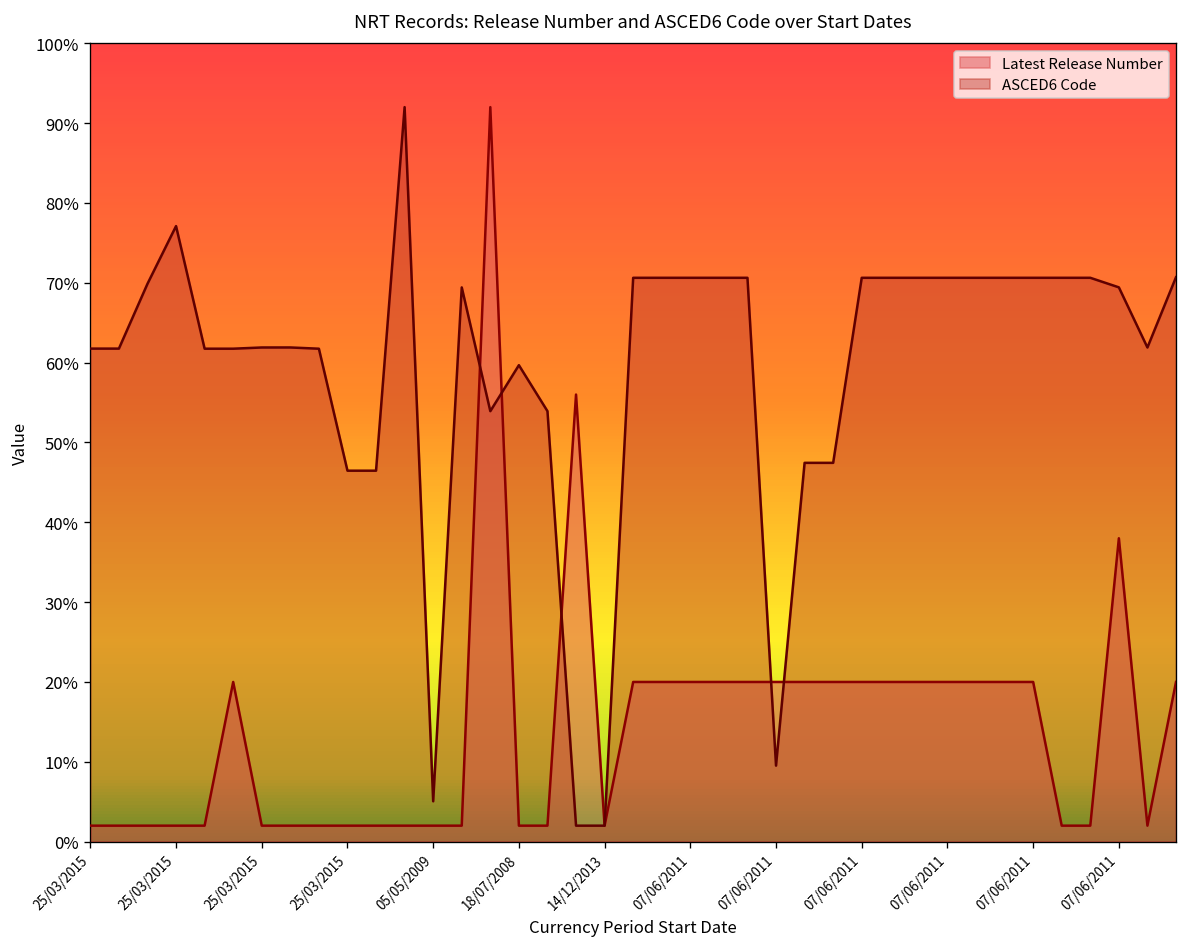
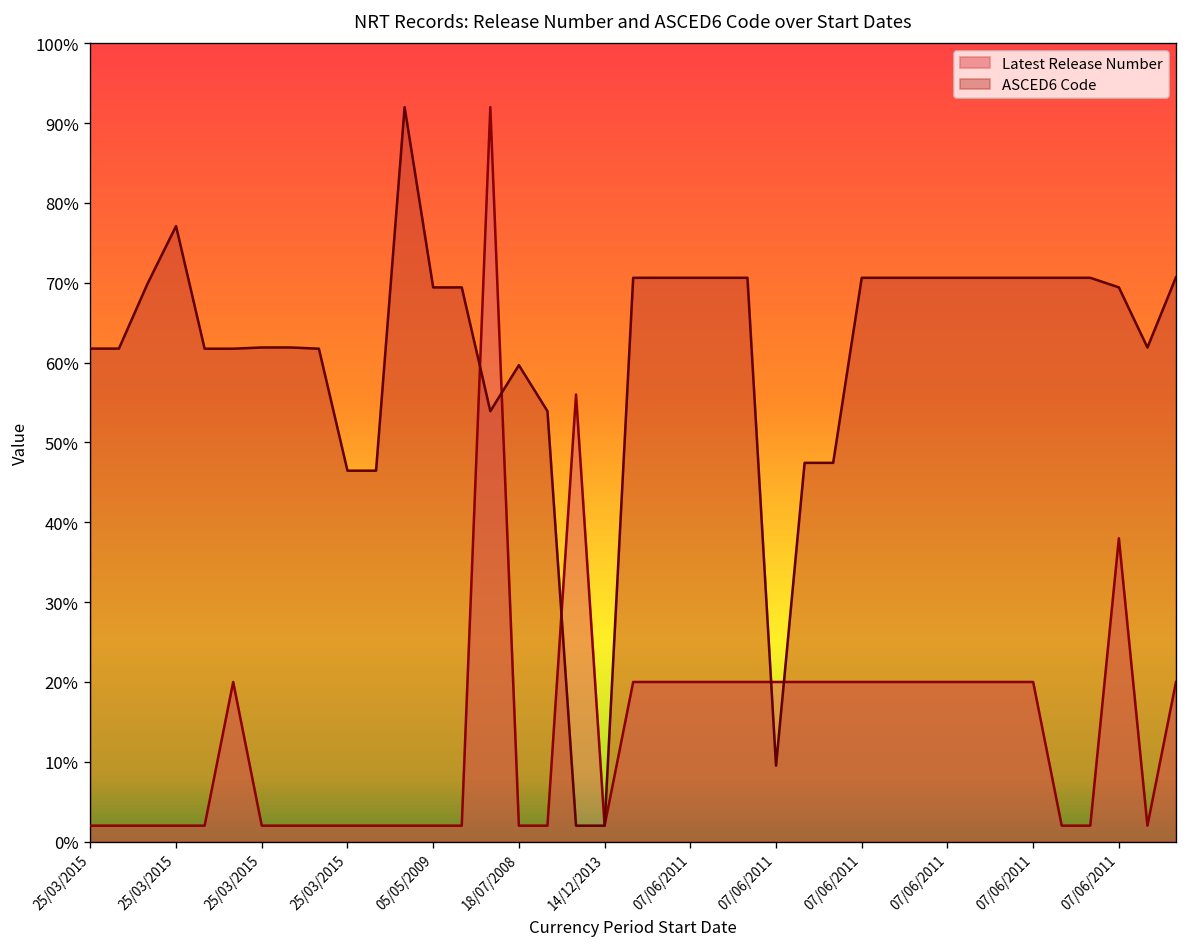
ASCED6 Code, 05/05/2009: 5% -> 69%
